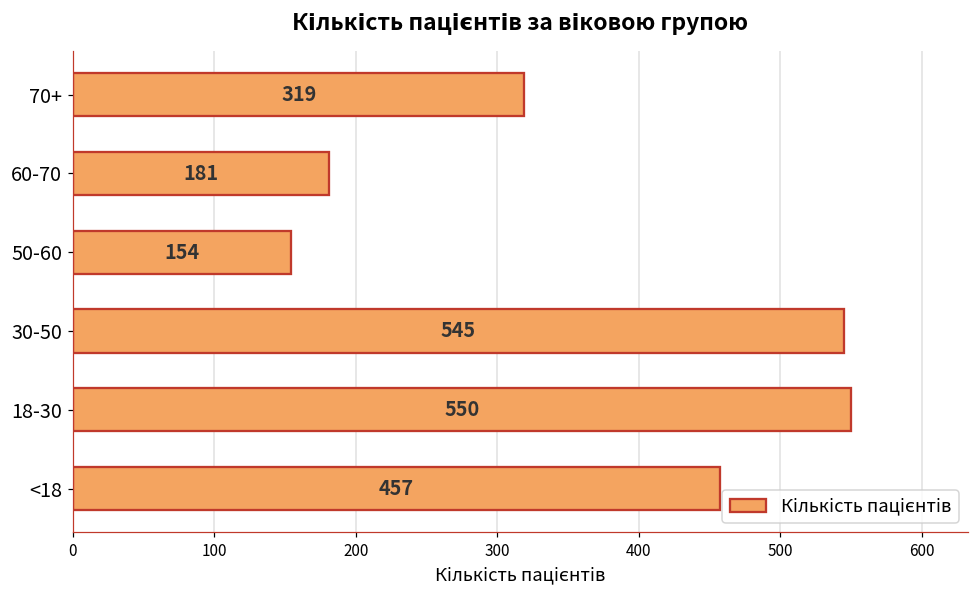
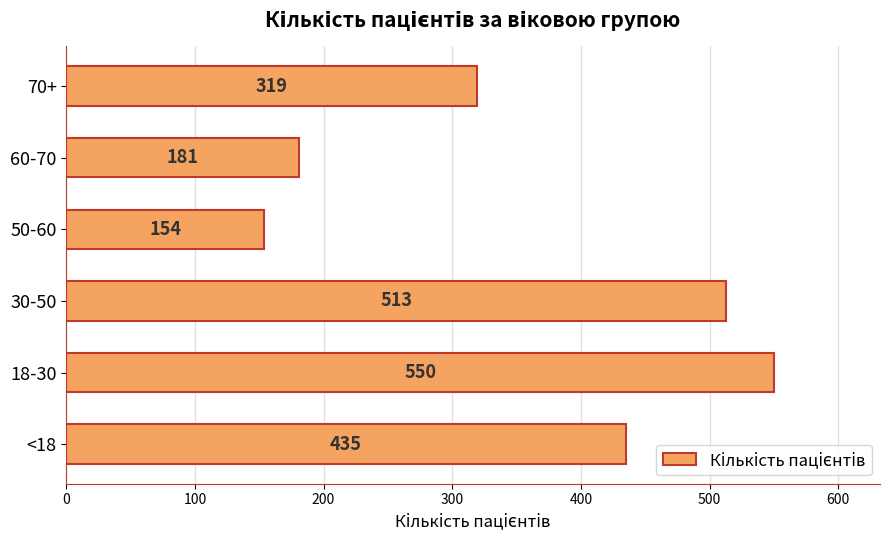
30-50: 545 -> 513
<18: 457 -> 435
